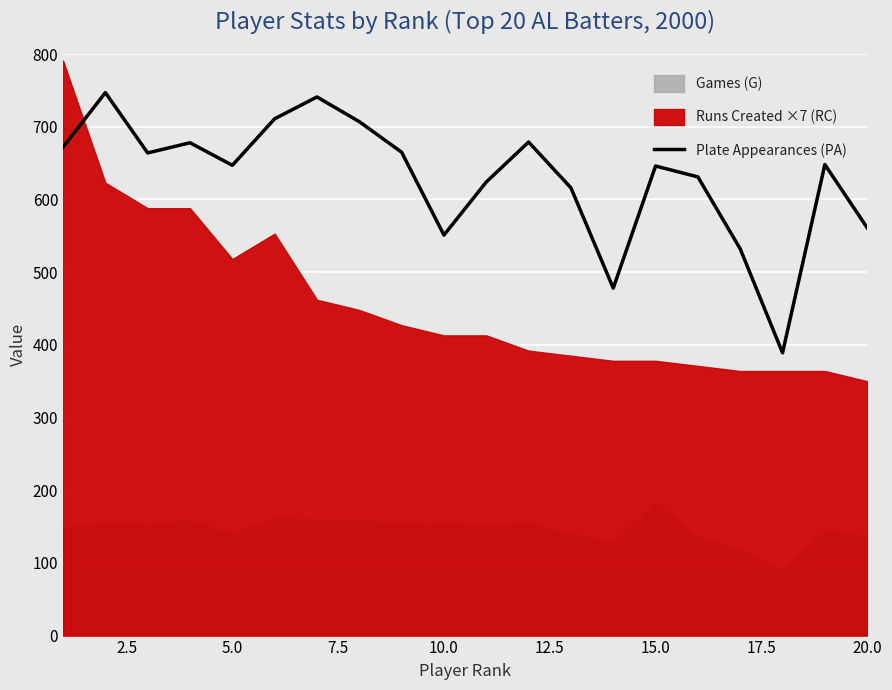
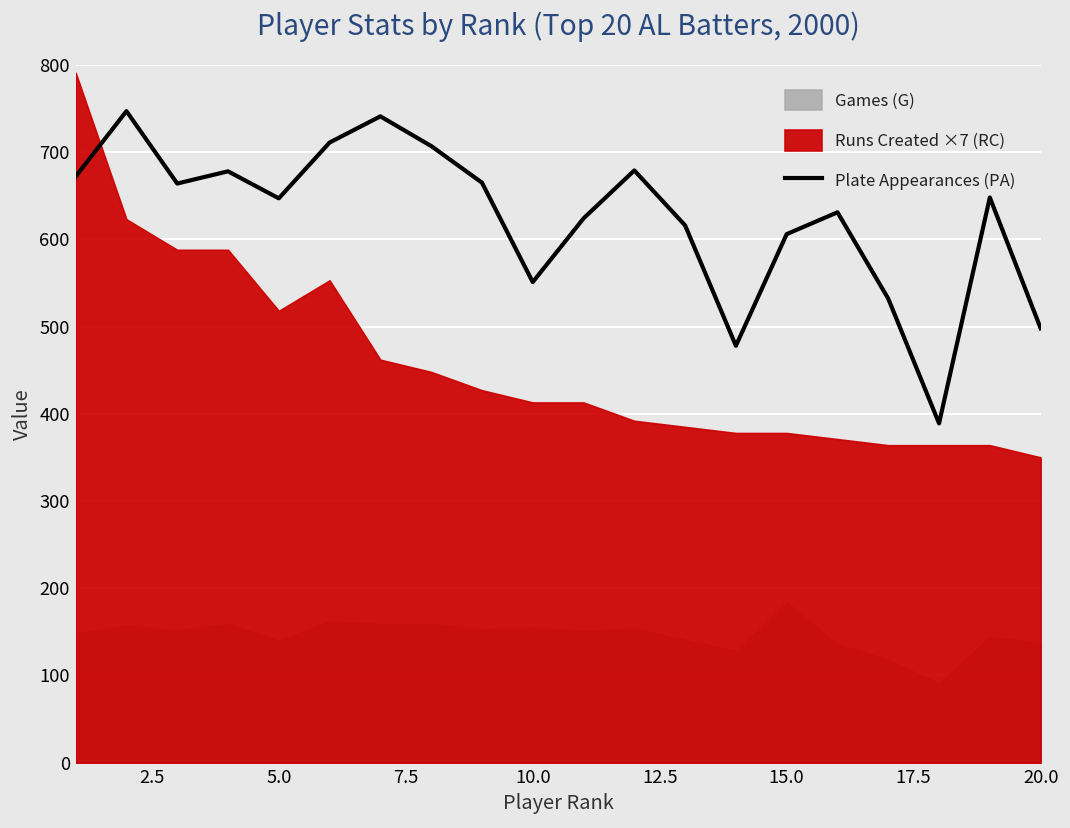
Plate Appearances (PA), 15.0: 650 -> 610
Plate Appearances (PA), 20.0: 560 -> 500
